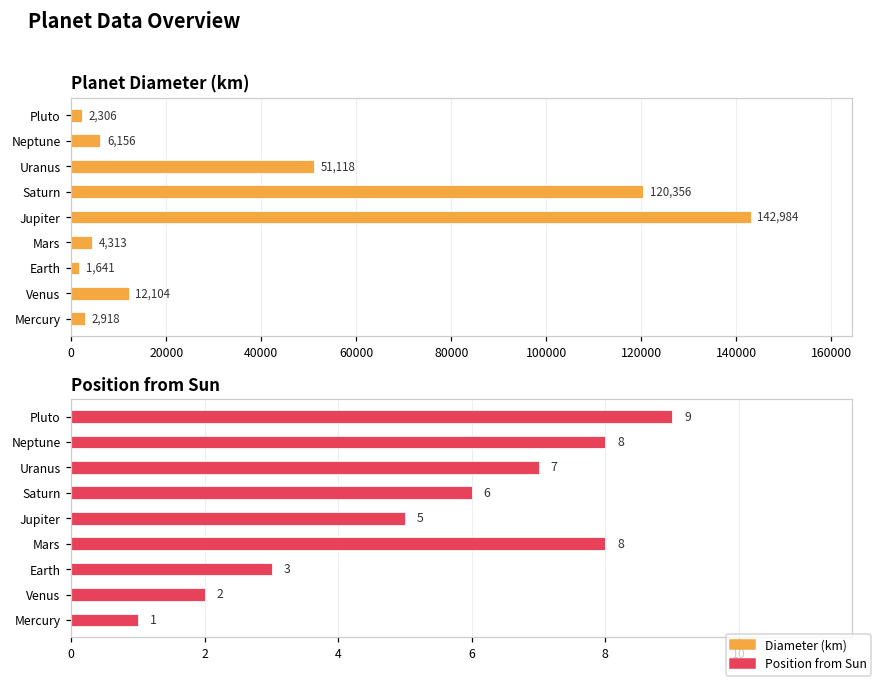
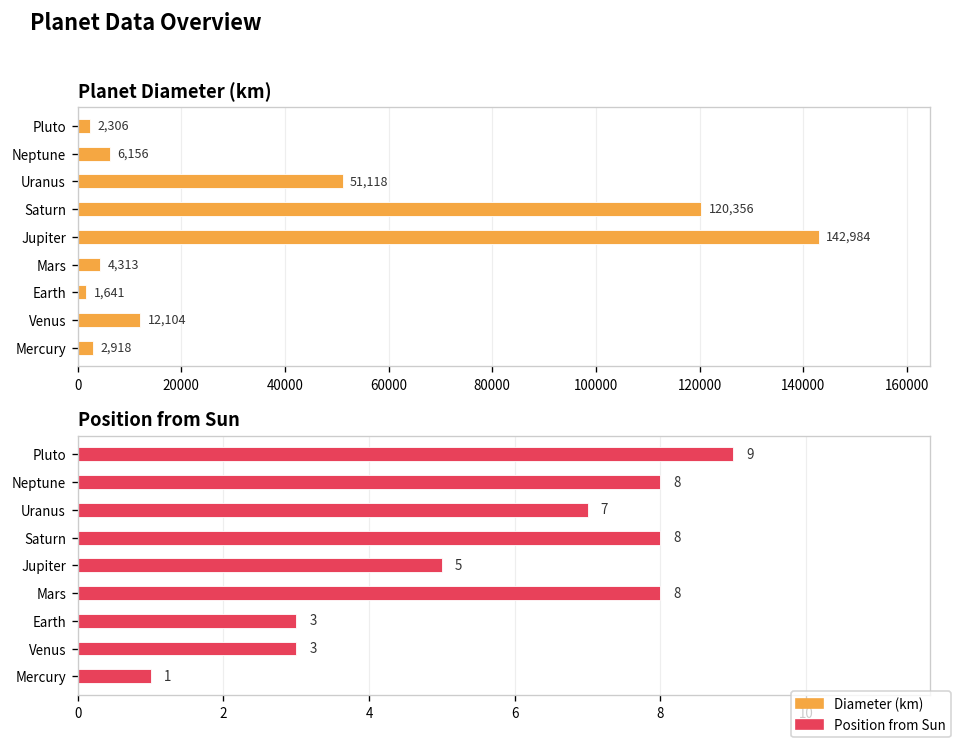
Position from Sun, Saturn: 6 -> 8
Position from Sun, Venus: 2 -> 3
